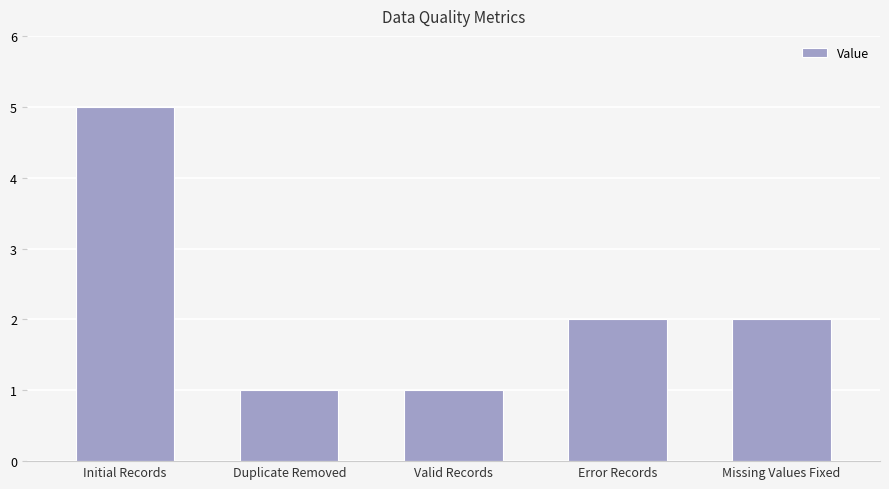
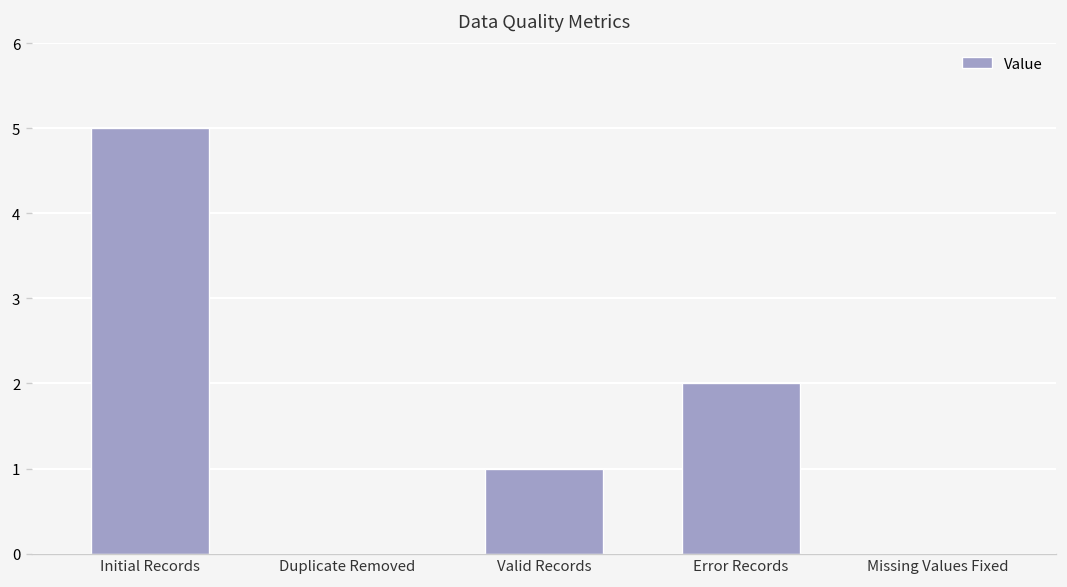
Duplicate Removed: 1 -> 0
Missing Values Fixed: 2 -> 0
